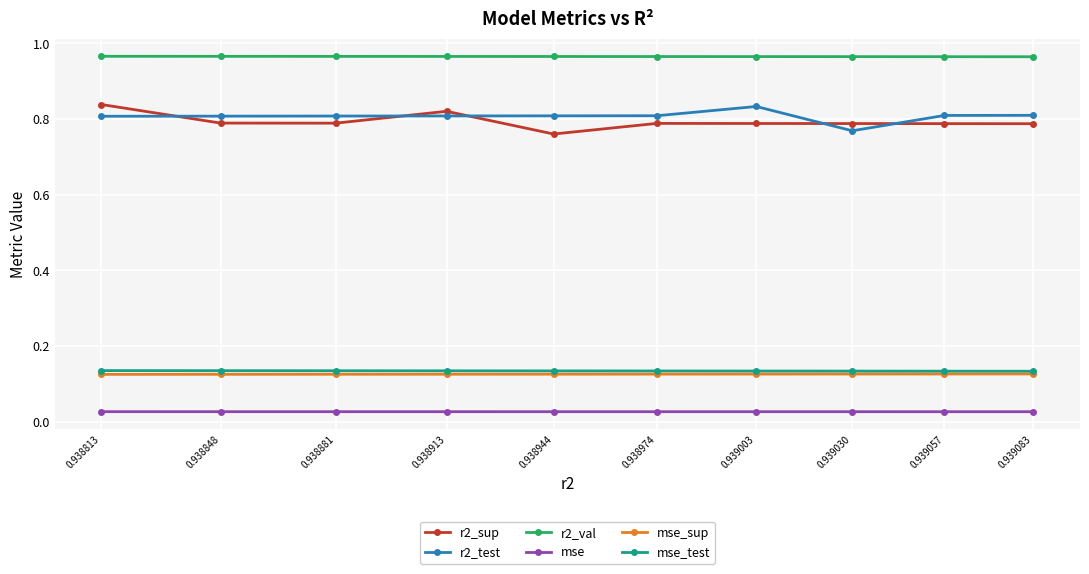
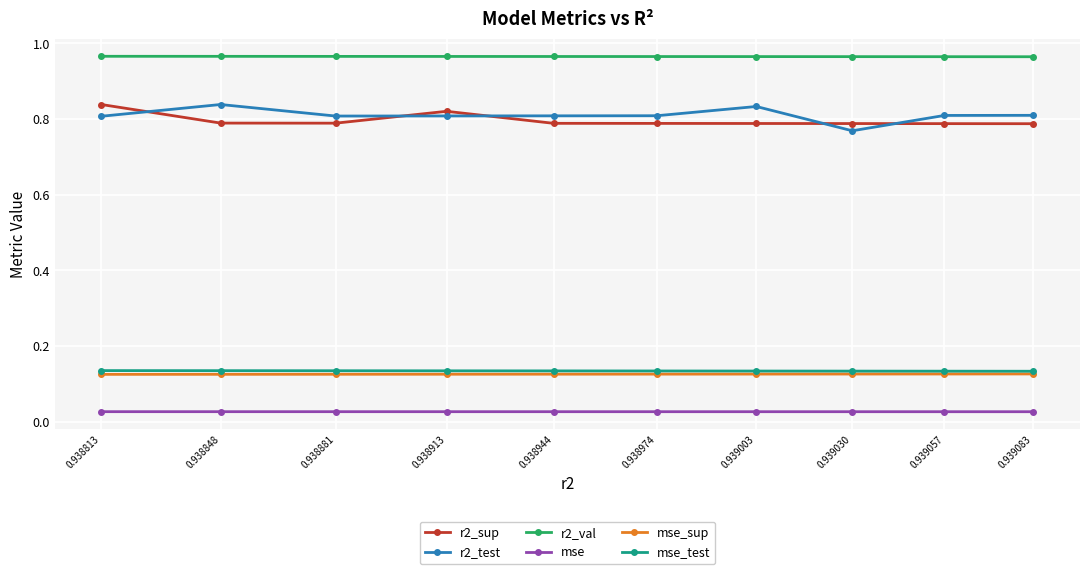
r2_test, 0.938848: 0.81 -> 0.84
r2_sup, 0.938944: 0.76 -> 0.79
